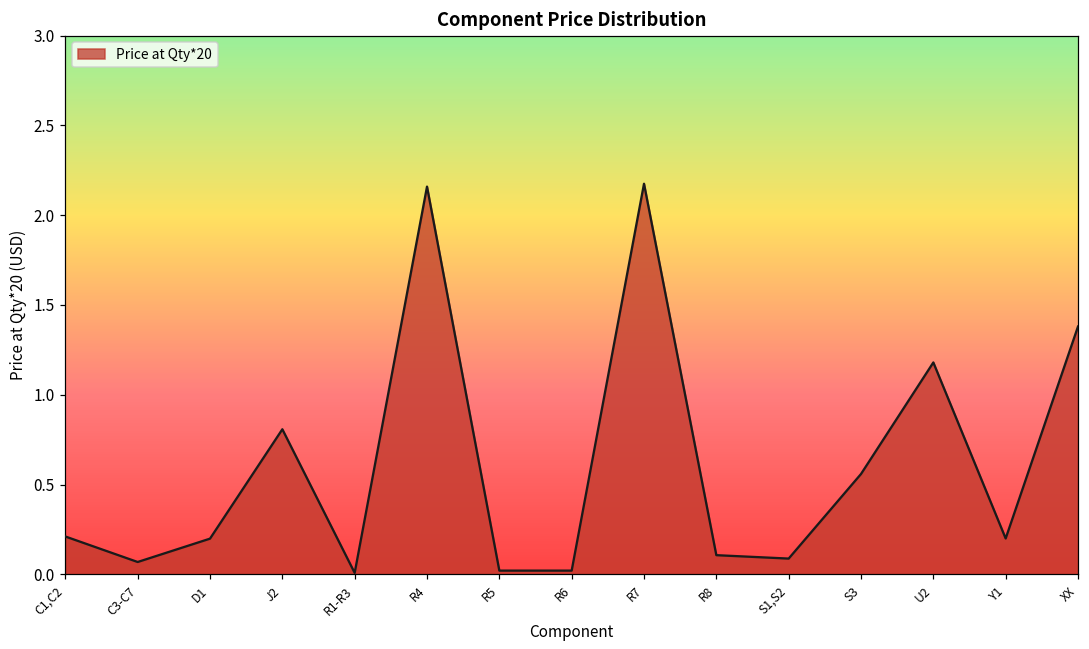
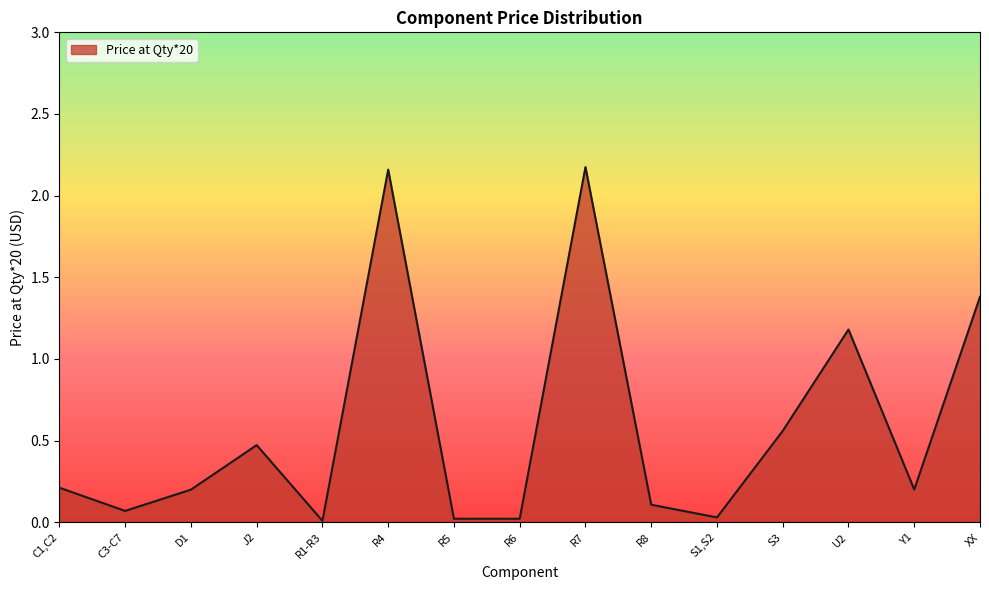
J2: 0.81 -> 0.47
S1,S2: 0.09 -> 0.03
